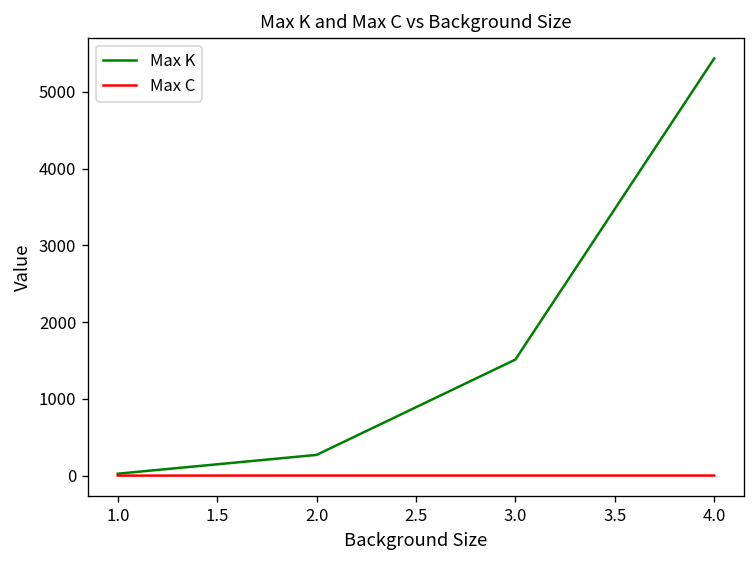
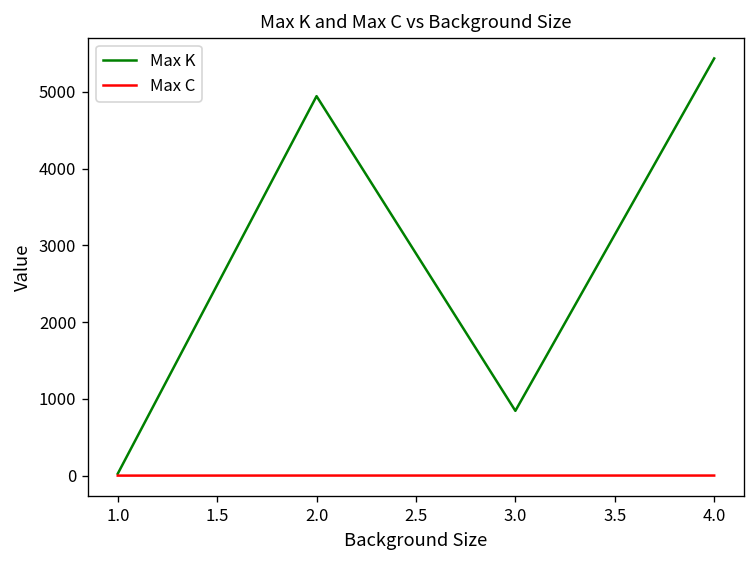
Max K, 2.0: 300 -> 4900
Max K, 3.0: 1500 -> 800
